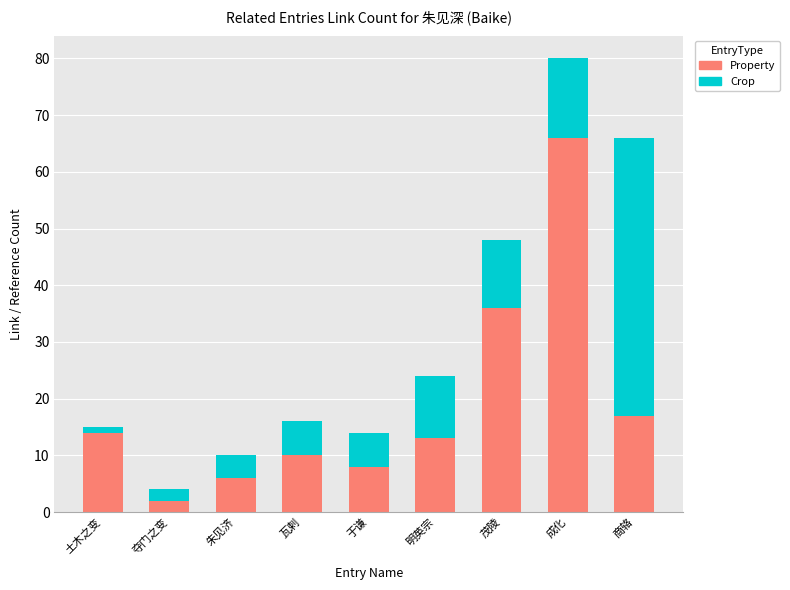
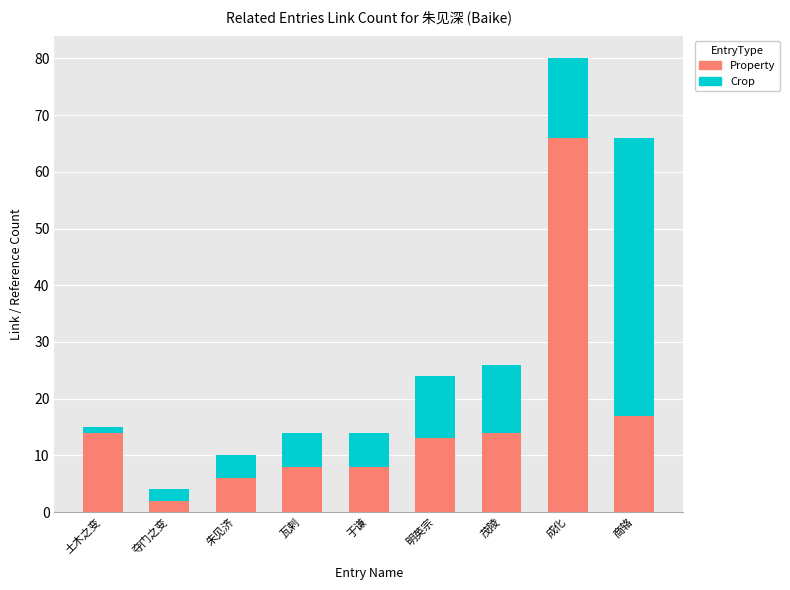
Property, 瓦剌: 10 -> 8
Property, 茂陵: 36 -> 14
